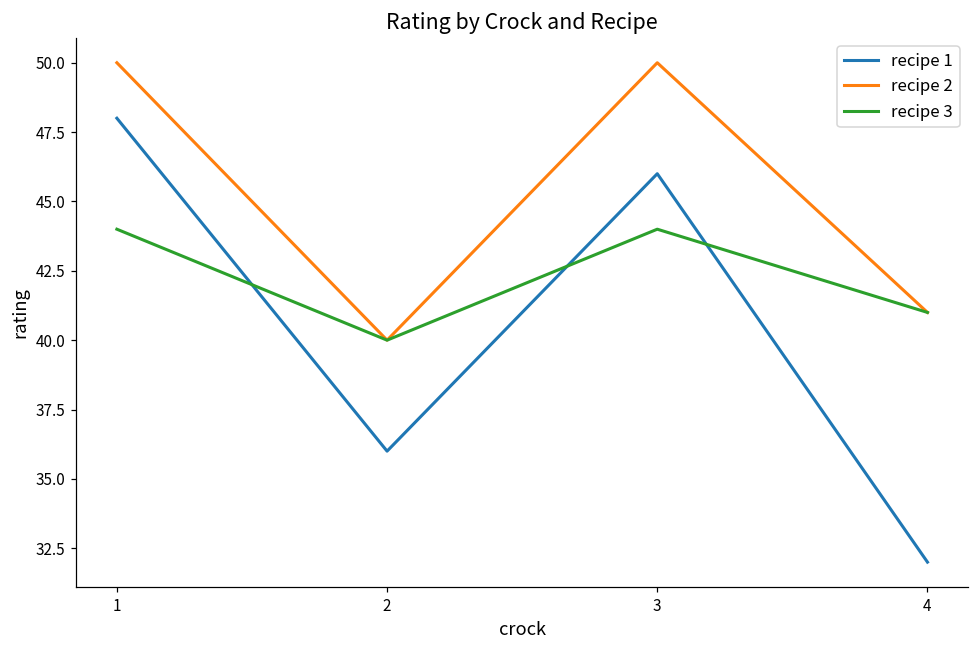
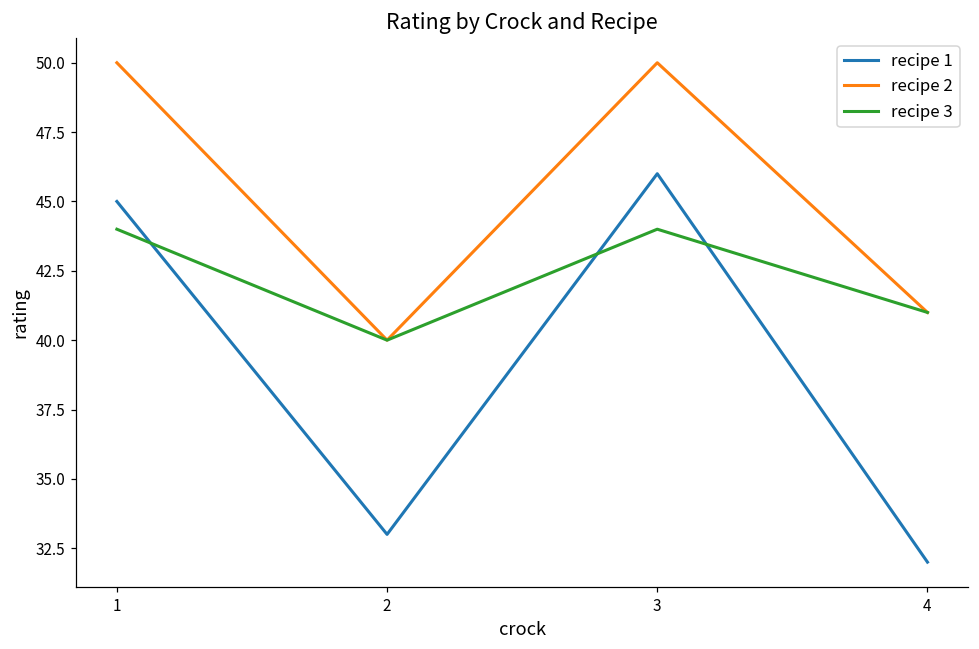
recipe 1, 1: 48 -> 45
recipe 1, 2: 36 -> 33
